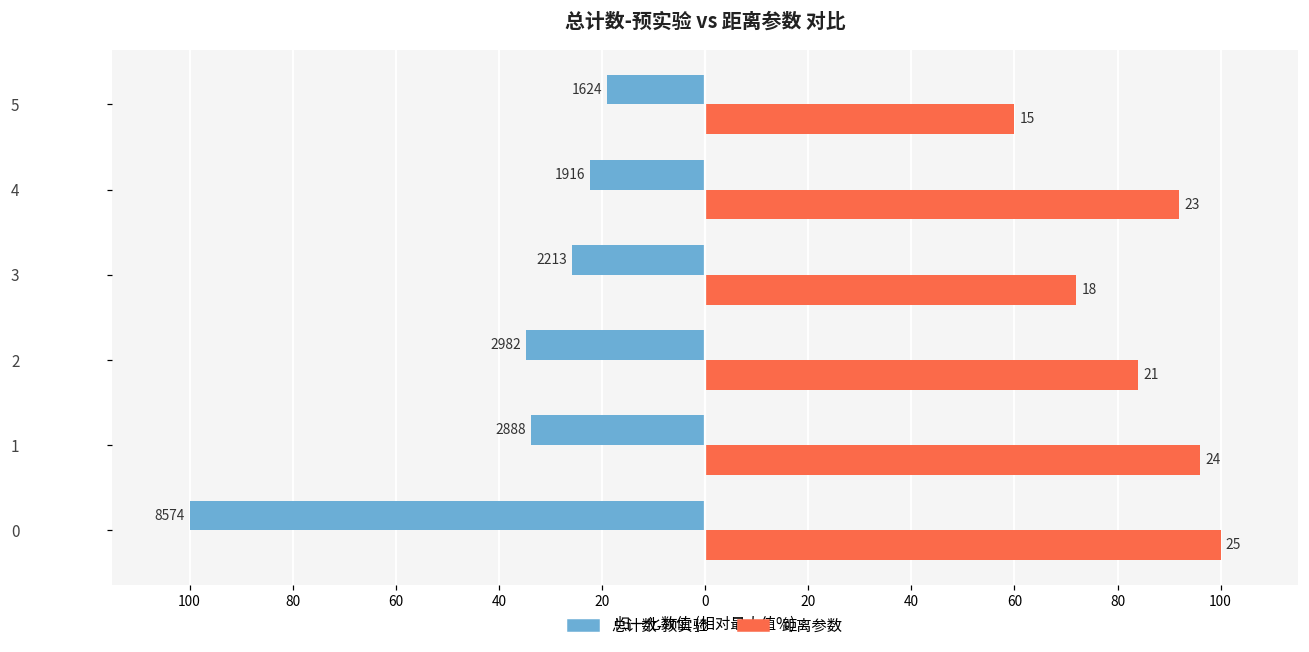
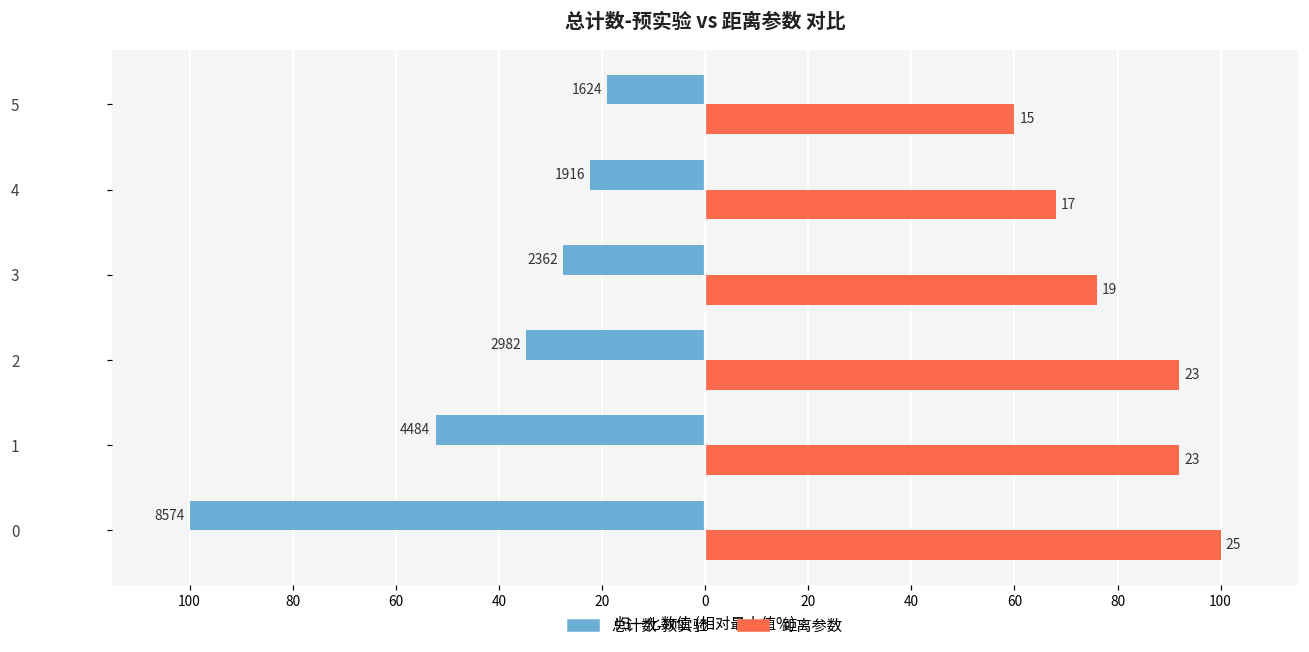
距离参数, 4: 23 -> 17
总计数-预实验, 3: 2213 -> 2362
距离参数, 3: 18 -> 19
距离参数, 2: 21 -> 23
总计数-预实验, 1: 2888 -> 4484
距离参数, 1: 24 -> 23
